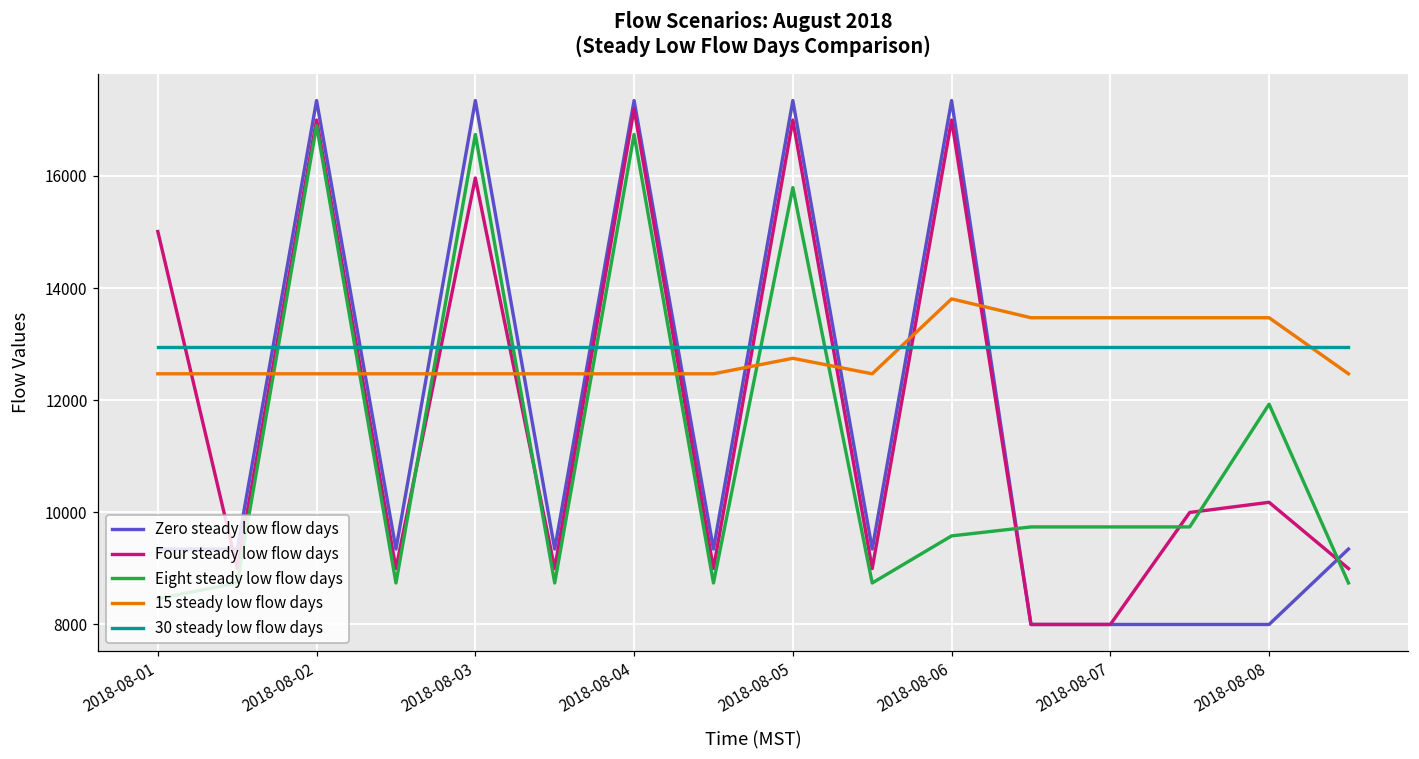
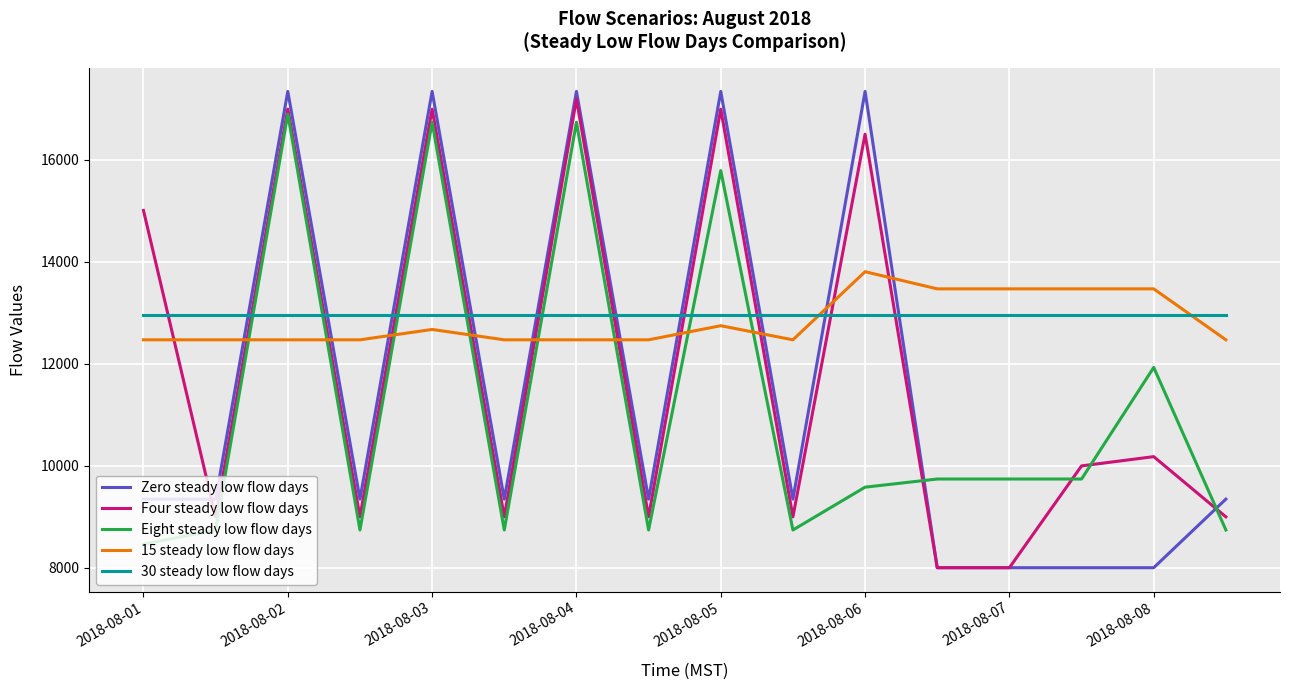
Four steady low flow days, 2018-08-03: 16000 -> 17000
15 steady low flow days, 2018-08-03: 12500 -> 12700
Four steady low flow days, 2018-08-06: 17000 -> 16500
